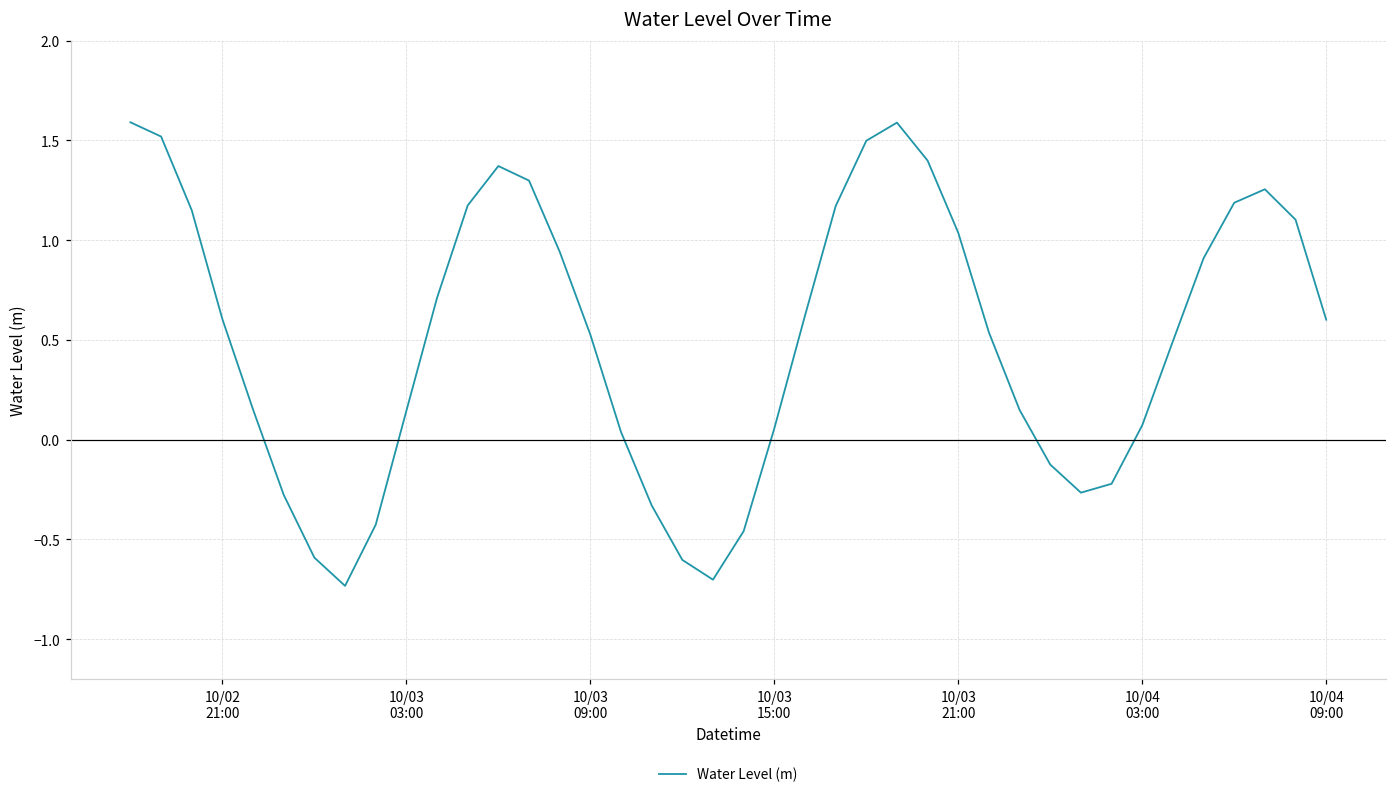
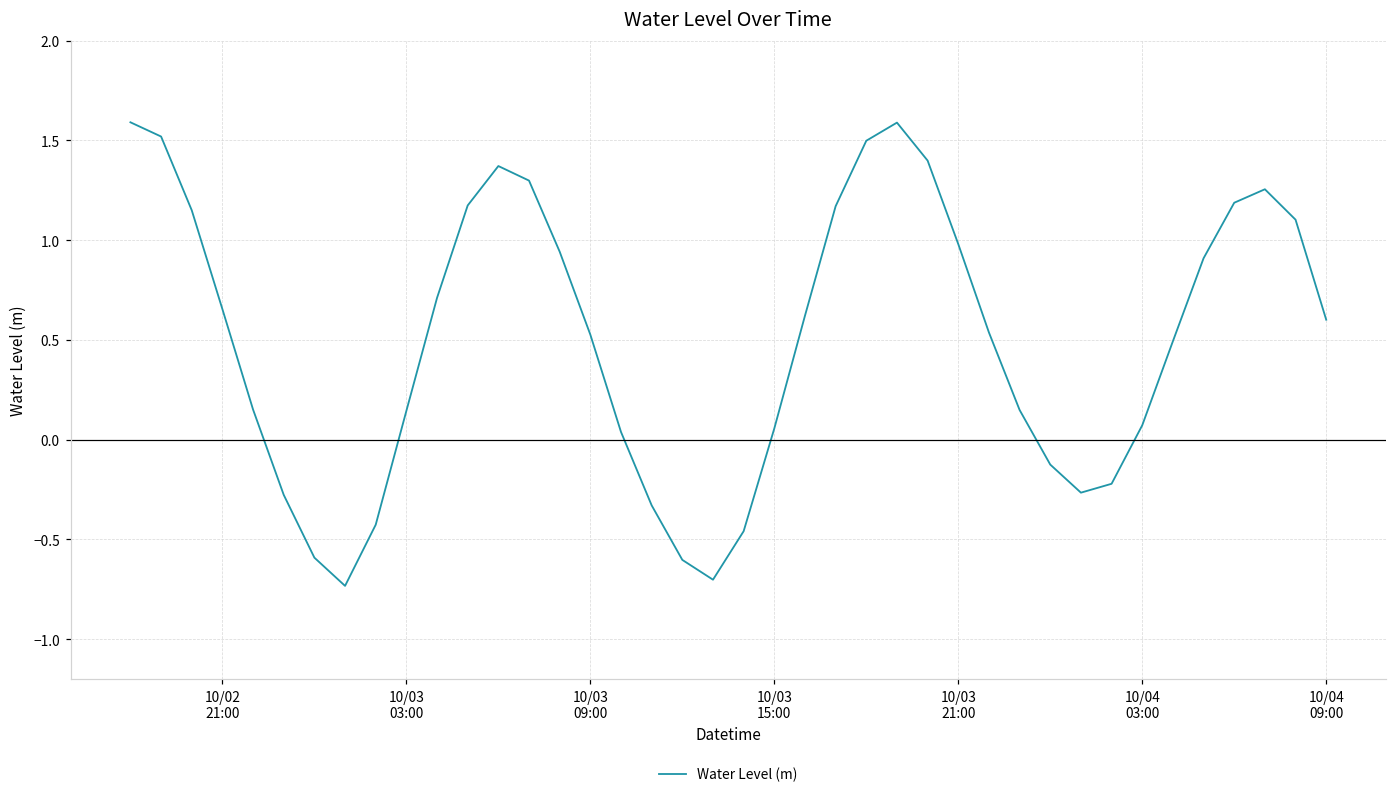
10/02 21:00: 0.60 -> 0.65
10/03 21:00: 1.04 -> 0.98
